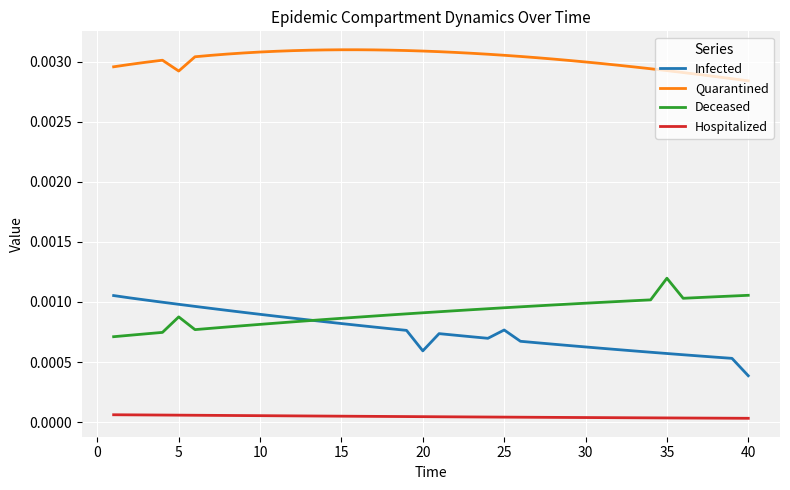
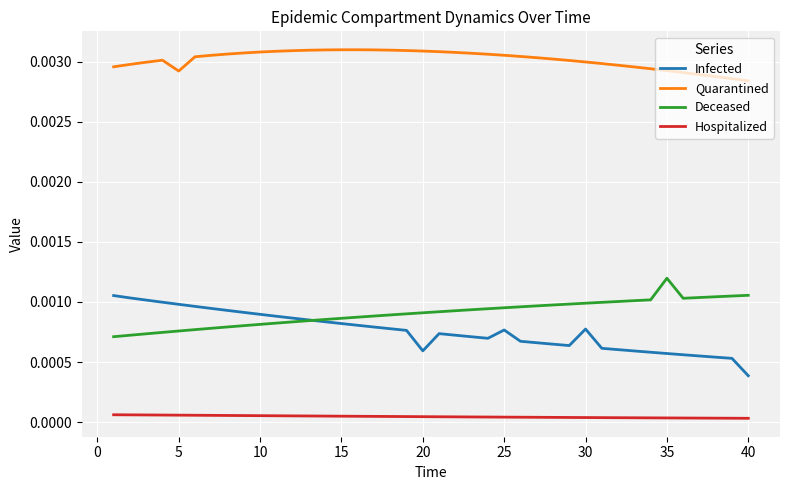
Deceased, 5: 0.00088 -> 0.00076
Infected, 30: 0.00063 -> 0.00077
